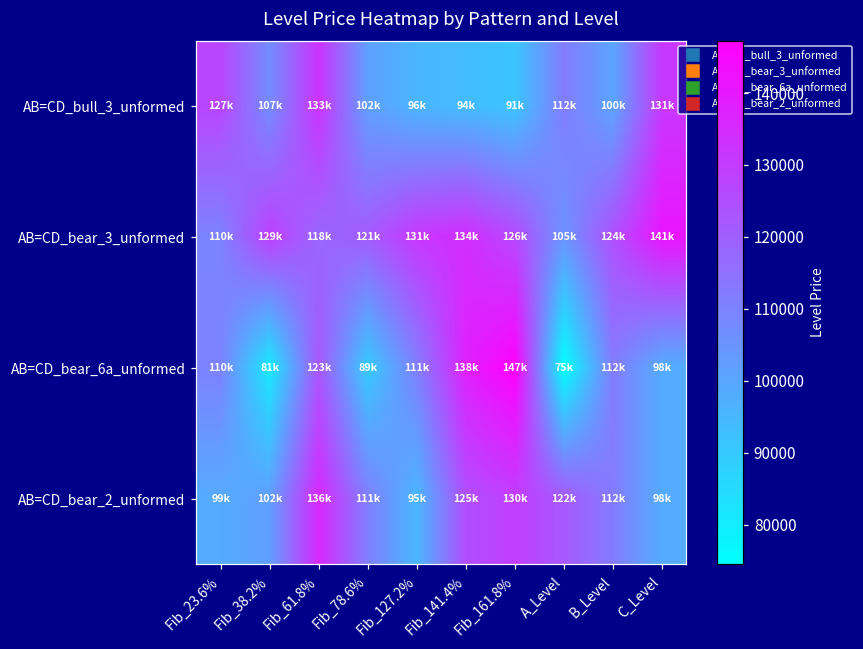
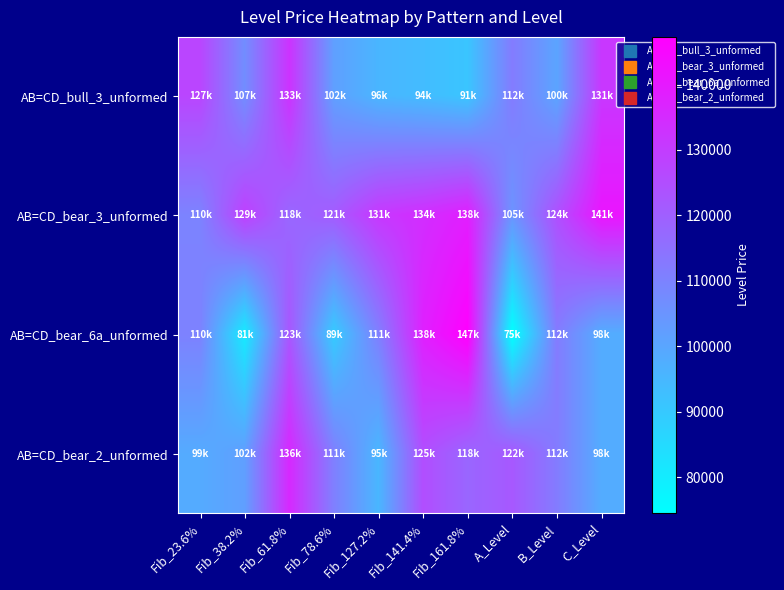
AB=CD_bear_3_unformed, Fib_161.8%: 126k -> 138k
AB=CD_bear_2_unformed, Fib_161.8%: 130k -> 118k
